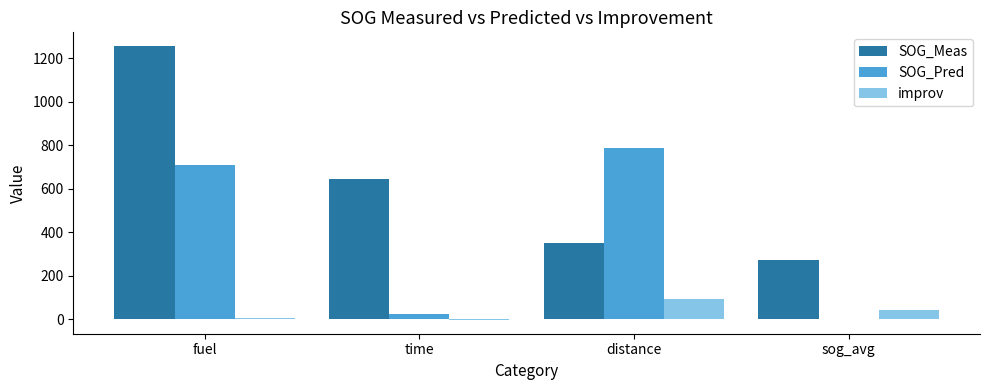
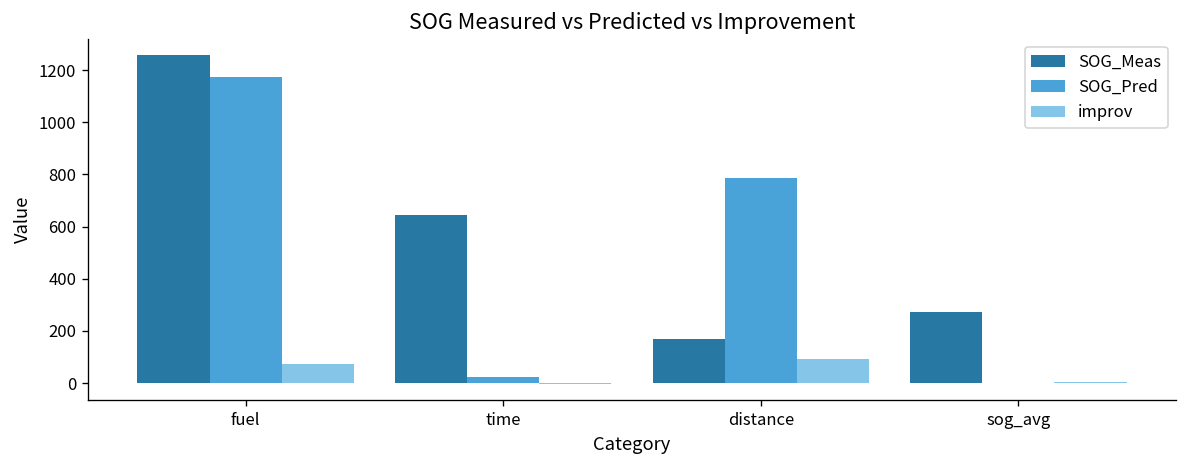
SOG_Pred, fuel: 710 -> 1170
improv, fuel: 10 -> 70
SOG_Meas, distance: 350 -> 170
improv, sog_avg: 40 -> 0
